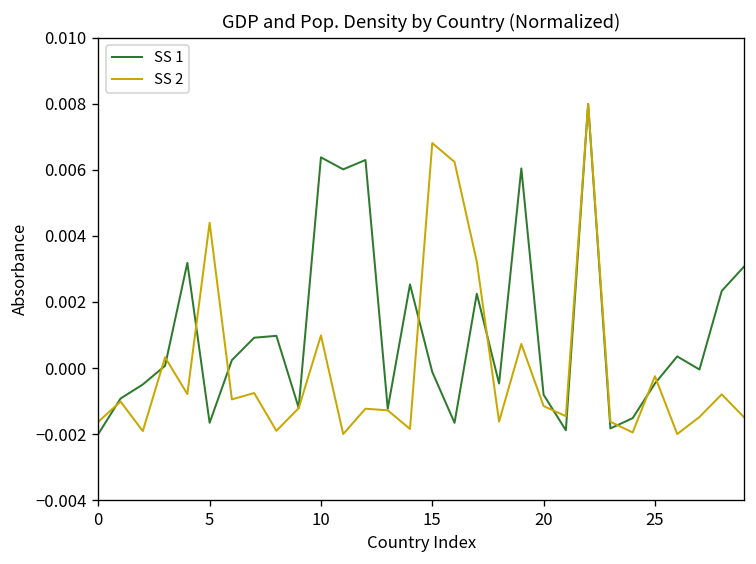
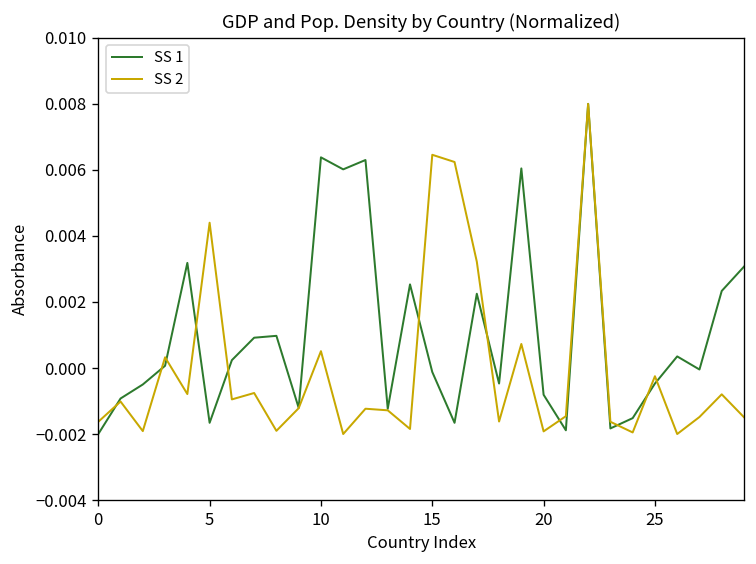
SS 2, 10: 0.0010 -> 0.0005
SS 2, 15: 0.0068 -> 0.0065
SS 2, 20: -0.0012 -> -0.0019
